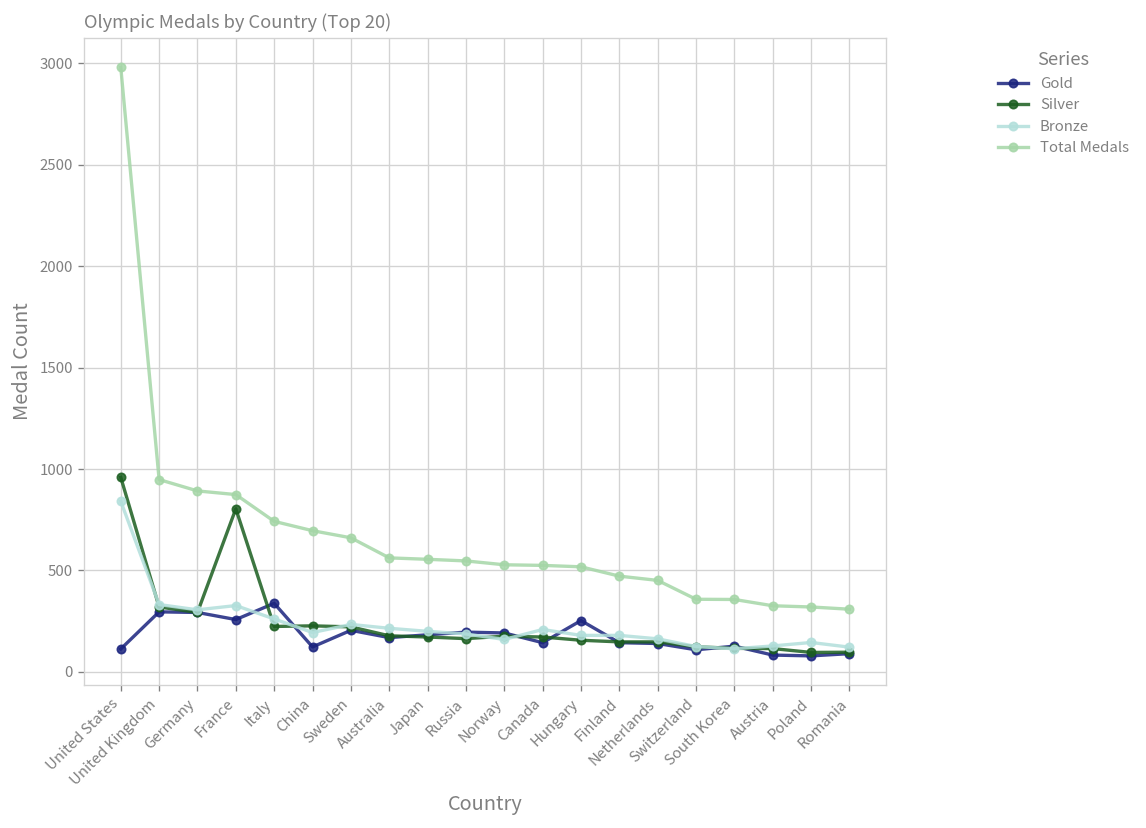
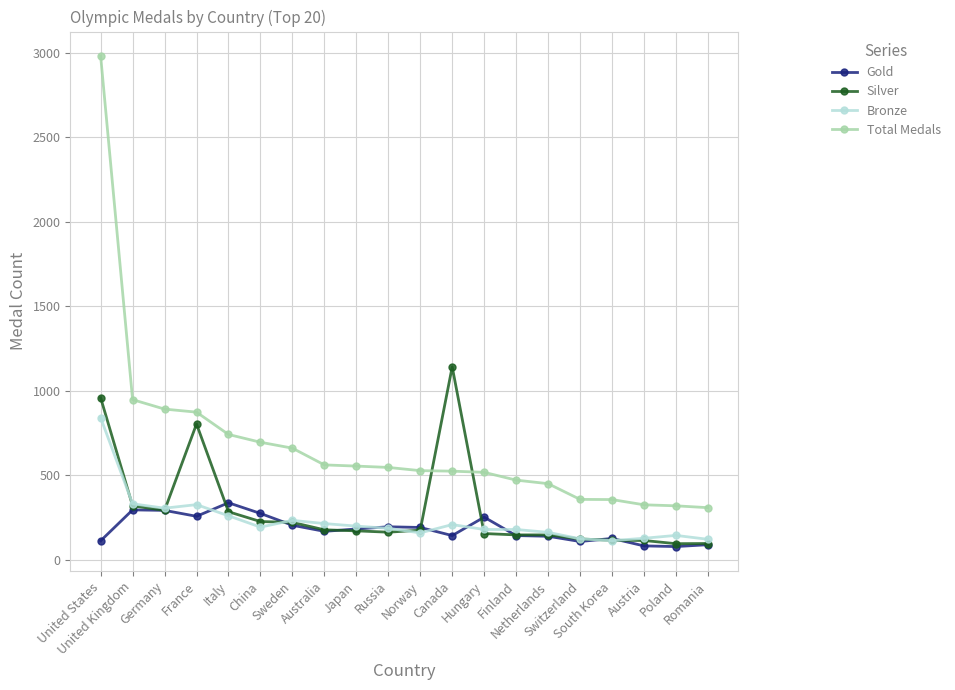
Silver, Italy: 220 -> 290
Gold, China: 120 -> 280
Silver, Canada: 170 -> 1140
